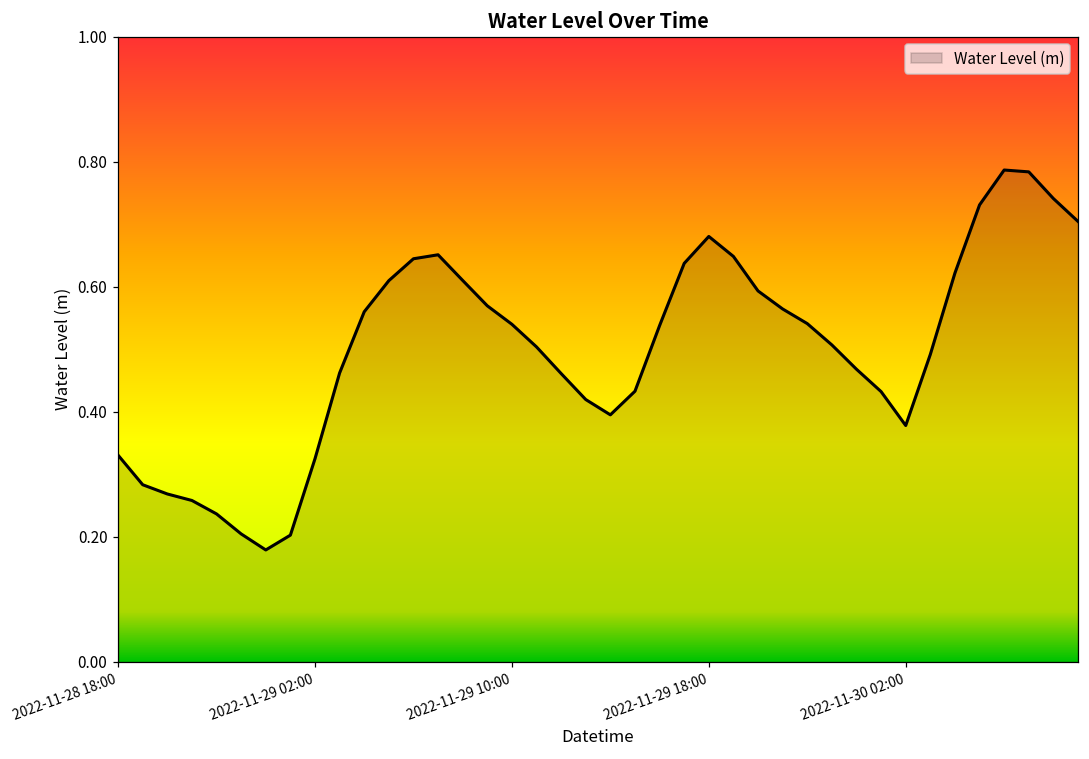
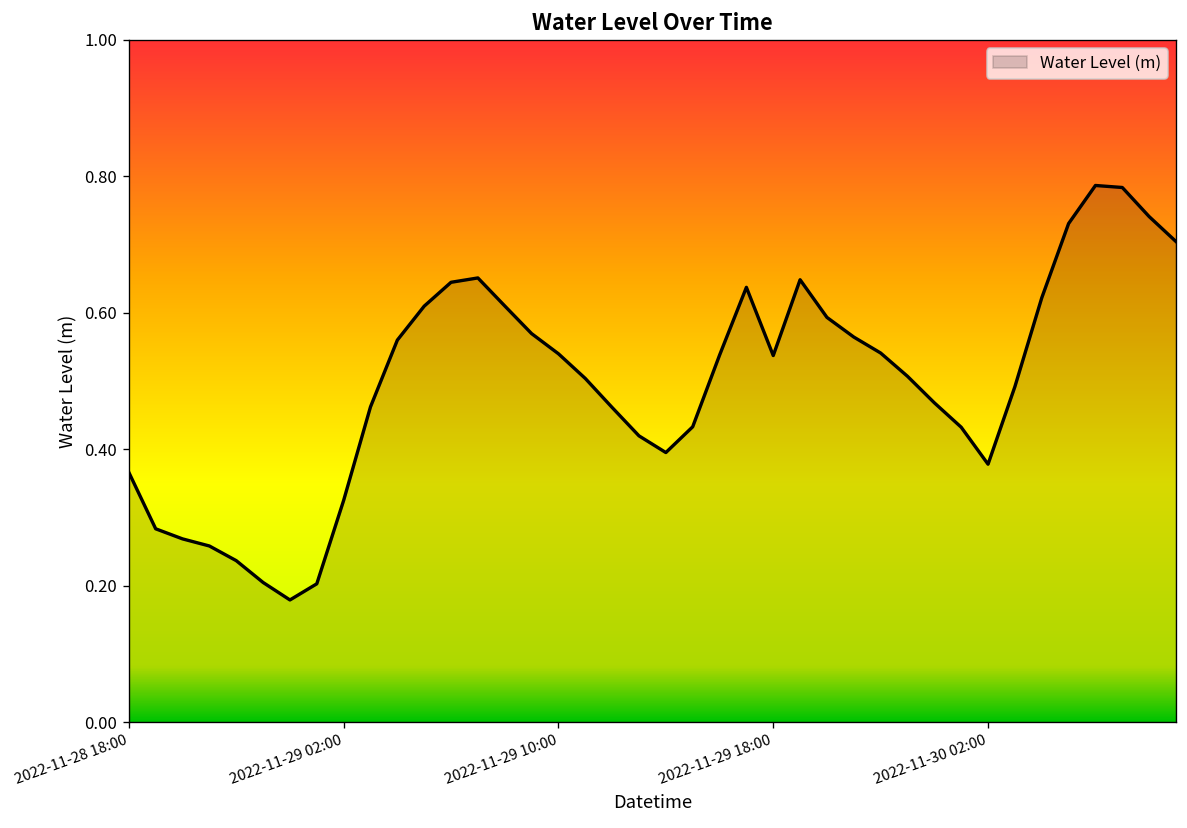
2022-11-28 18:00: 0.33 -> 0.37
2022-11-29 18:00: 0.68 -> 0.54
